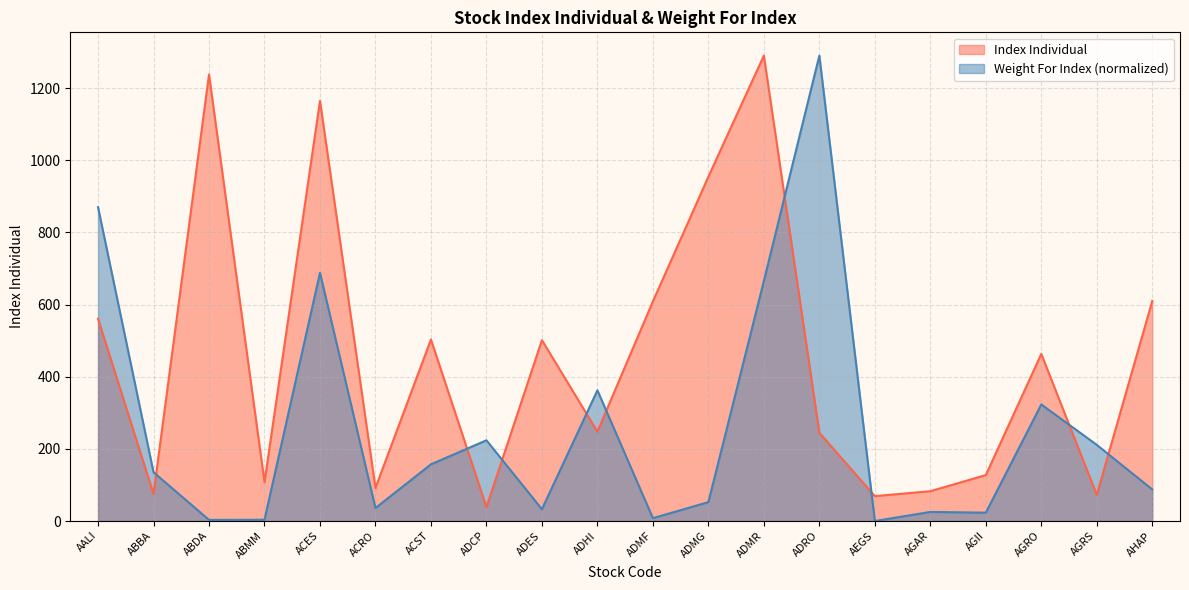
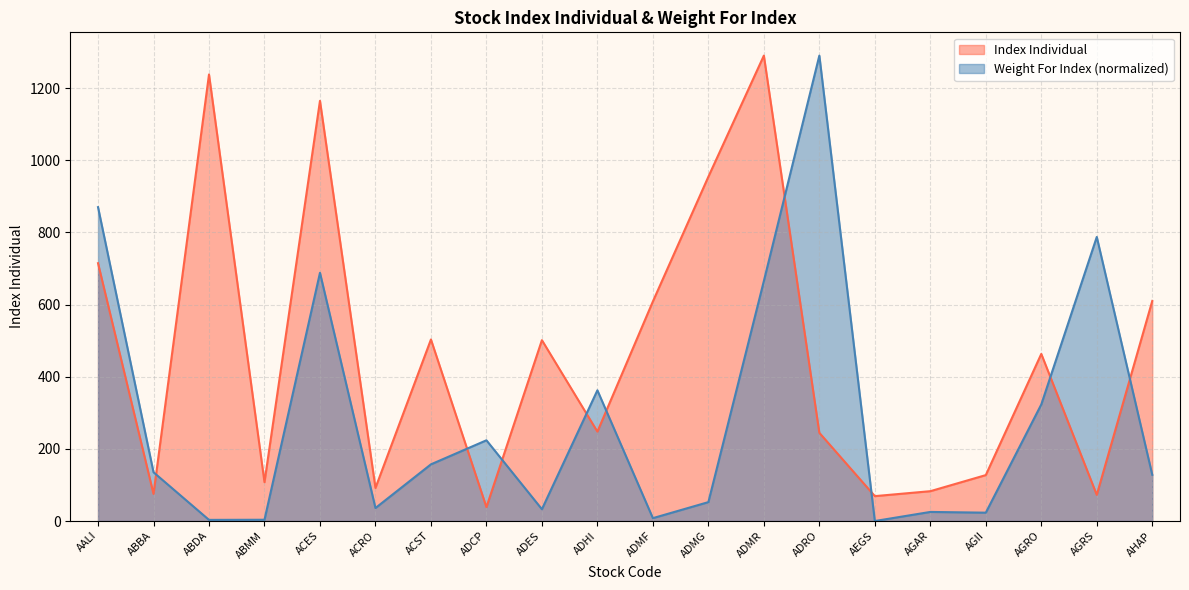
Index Individual, AALI: 560 -> 710
Weight For Index (normalized), AGRS: 210 -> 790
Weight For Index (normalized), AHAP: 90 -> 130
